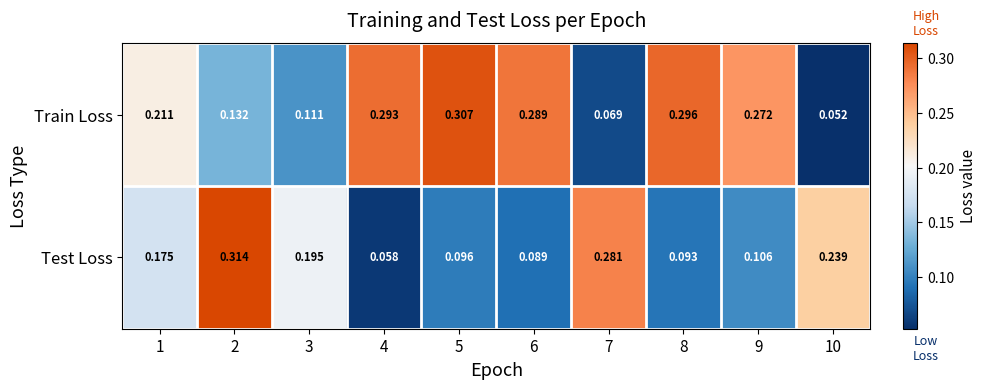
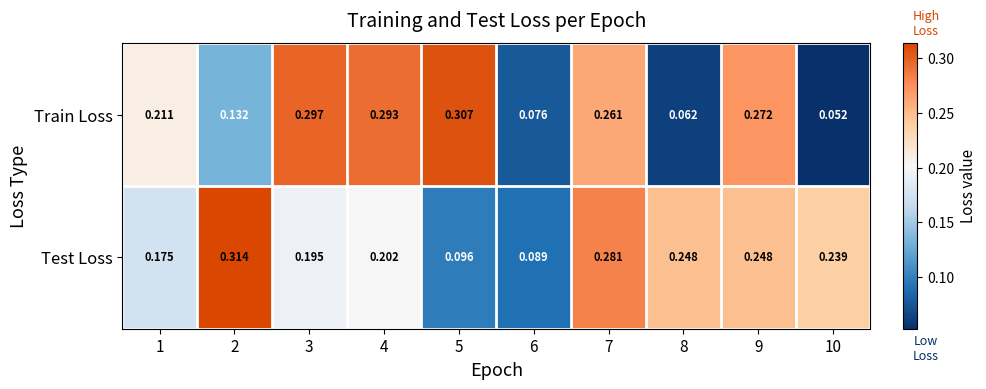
Train Loss, 3: 0.111 -> 0.297
Train Loss, 6: 0.289 -> 0.076
Train Loss, 7: 0.069 -> 0.261
Train Loss, 8: 0.296 -> 0.062
Test Loss, 4: 0.058 -> 0.202
Test Loss, 8: 0.093 -> 0.248
Test Loss, 9: 0.106 -> 0.248
